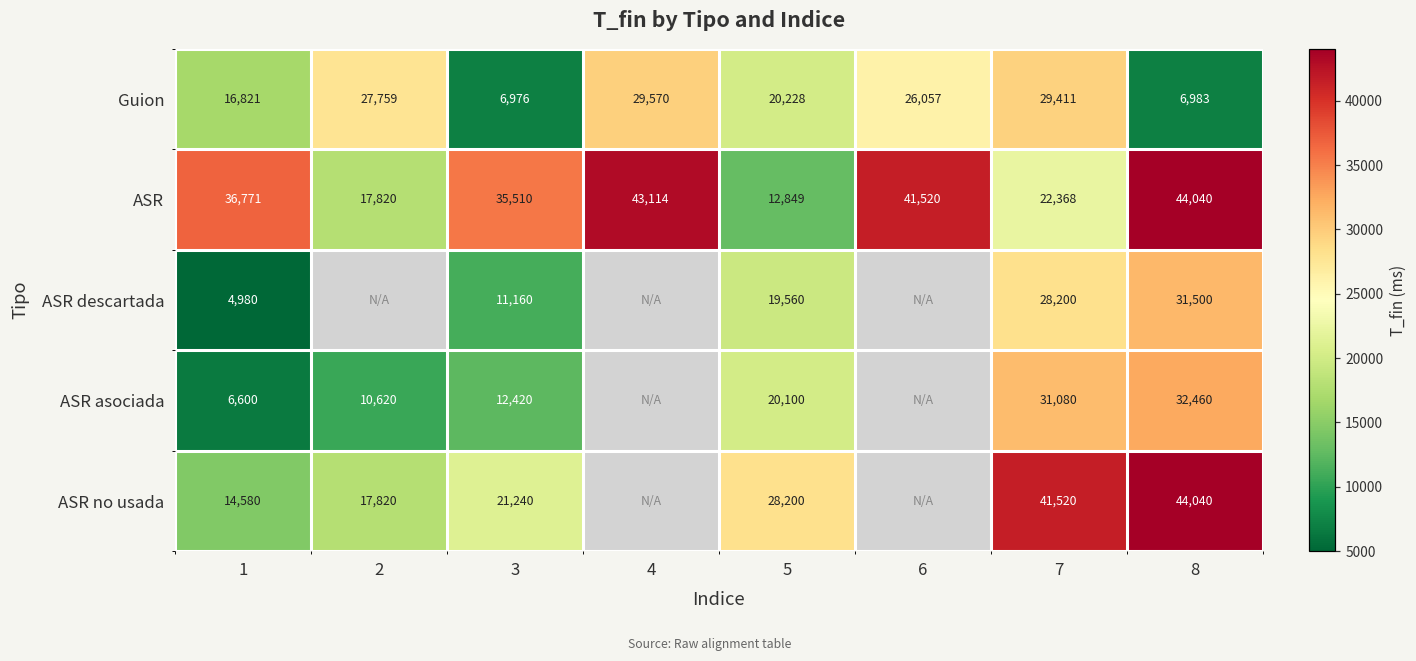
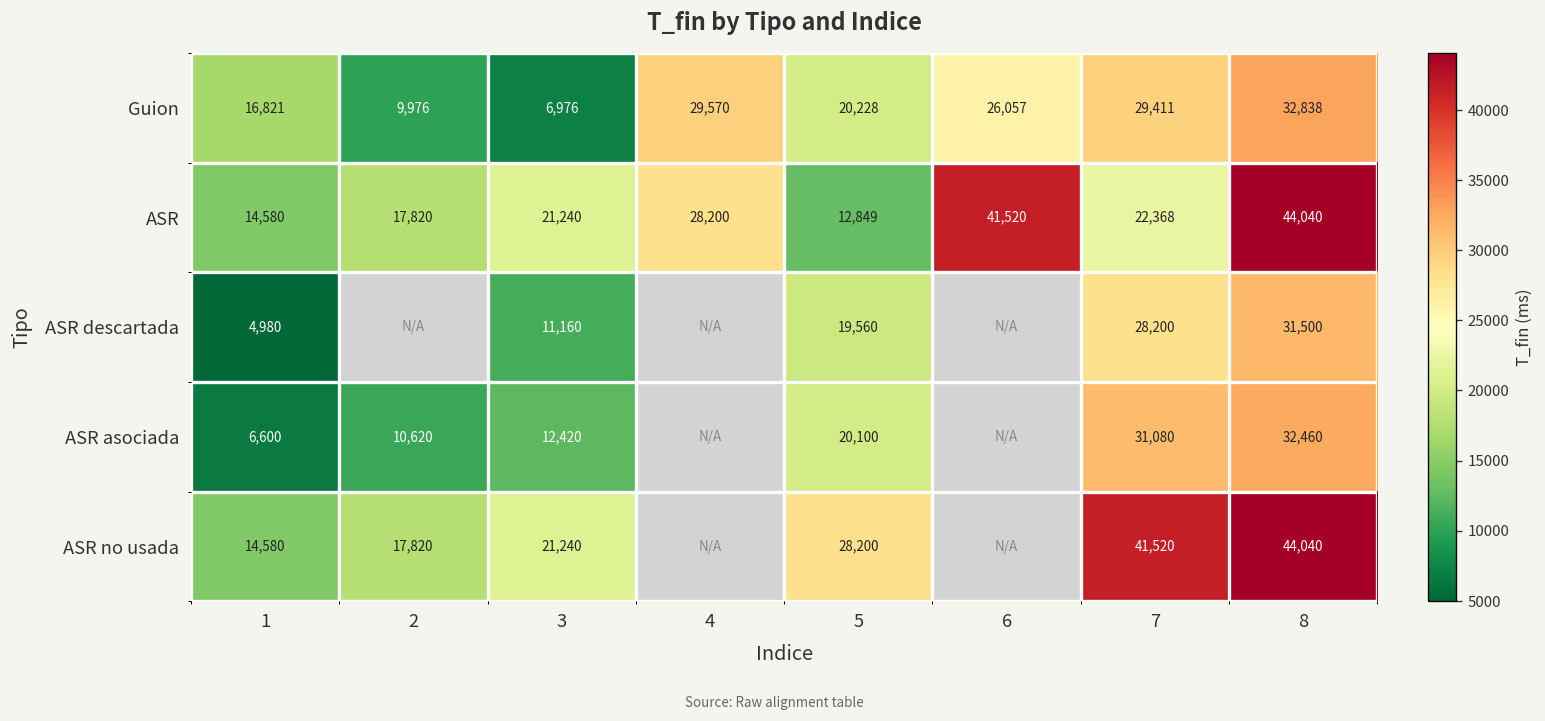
Guion, 2: 27,759 -> 9,976
Guion, 8: 6,983 -> 32,838
ASR, 1: 36,771 -> 14,580
ASR, 3: 35,510 -> 21,240
ASR, 4: 43,114 -> 28,200
